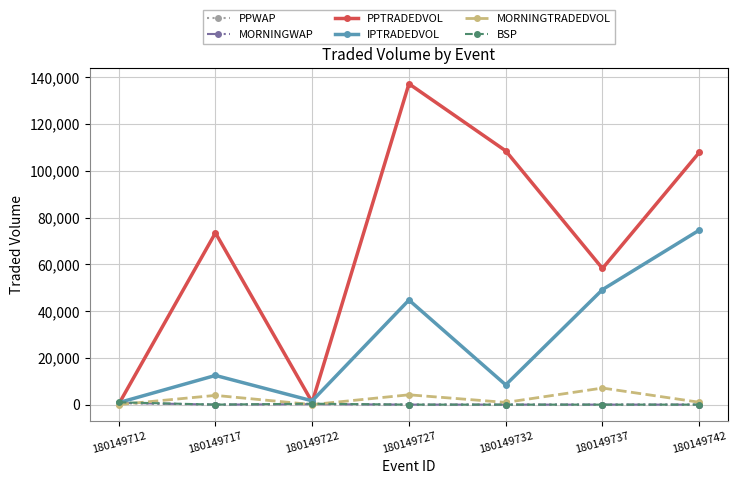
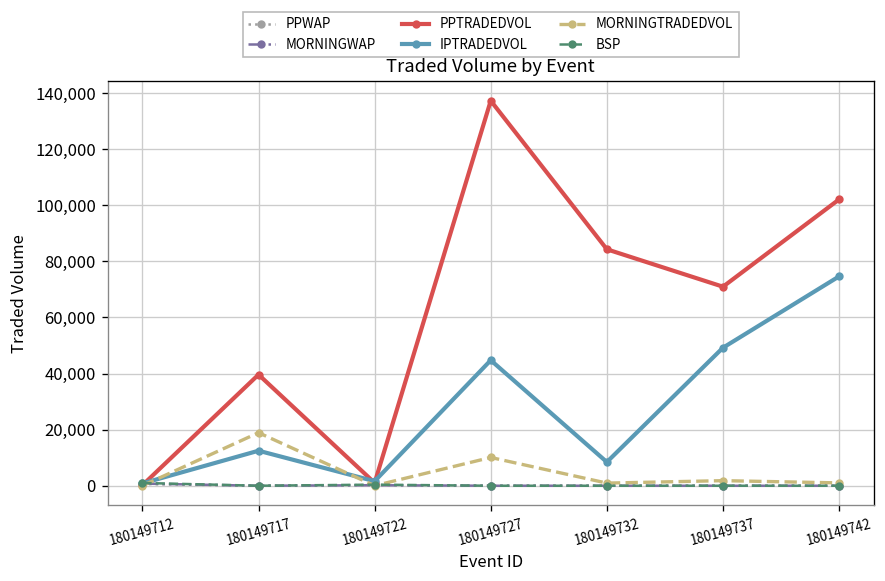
PPTRADEDVOL, 180149717: 73,000 -> 40,000
MORNINGTRADEDVOL, 180149717: 4,000 -> 19,000
MORNINGTRADEDVOL, 180149727: 4,000 -> 10,000
PPTRADEDVOL, 180149732: 109,000 -> 84,000
PPTRADEDVOL, 180149737: 58,000 -> 71,000
MORNINGTRADEDVOL, 180149737: 7,000 -> 2,000
PPTRADEDVOL, 180149742: 108,000 -> 102,000
